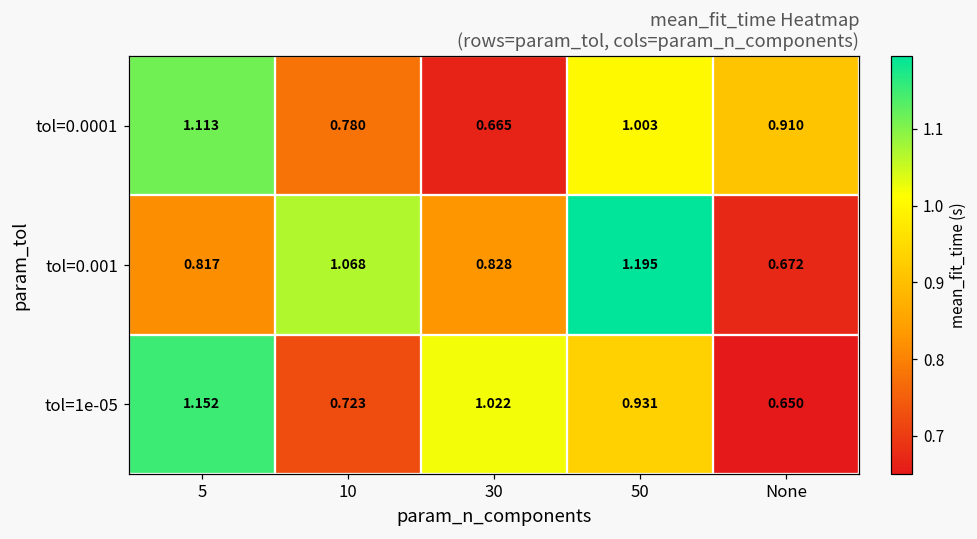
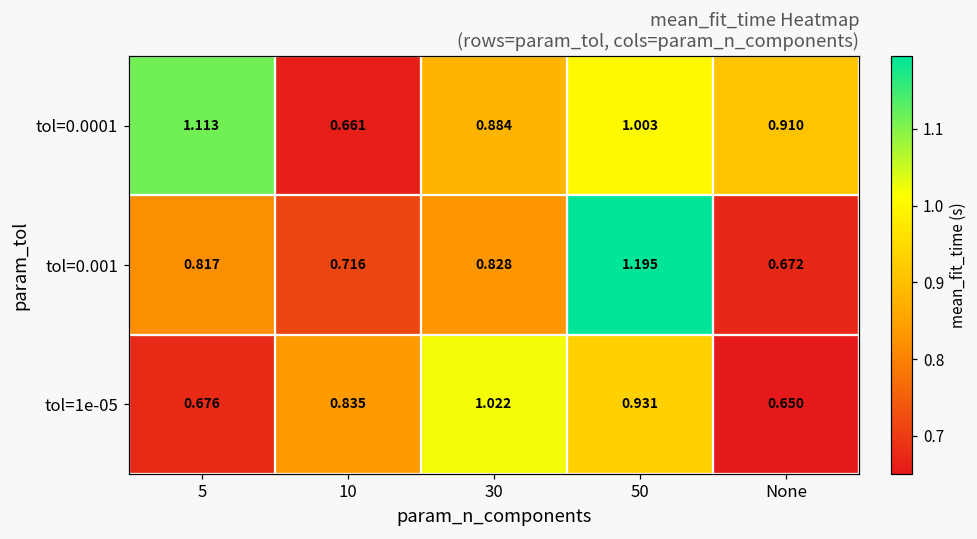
tol=0.0001, 10: 0.780 -> 0.661
tol=0.0001, 30: 0.665 -> 0.884
tol=0.001, 10: 1.068 -> 0.716
tol=1e-05, 5: 1.152 -> 0.676
tol=1e-05, 10: 0.723 -> 0.835
